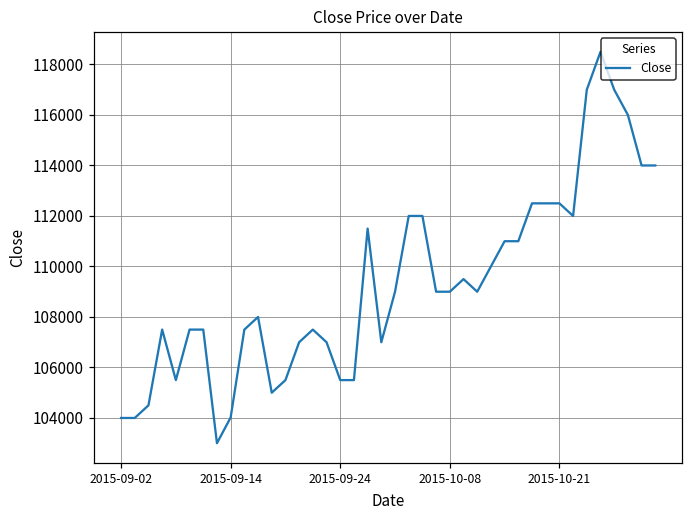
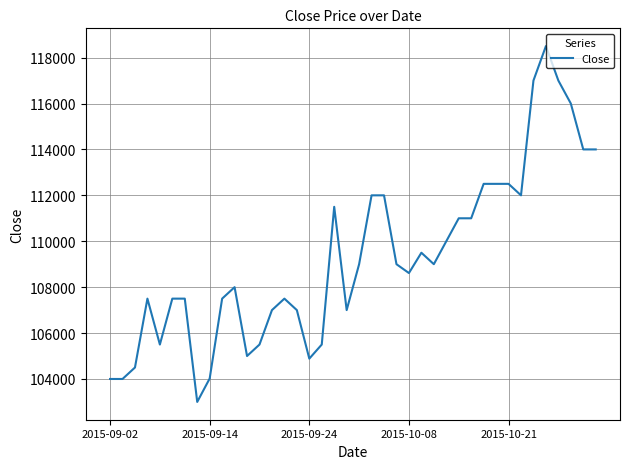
2015-09-24: 105500 -> 104900
2015-10-08: 109000 -> 108600
